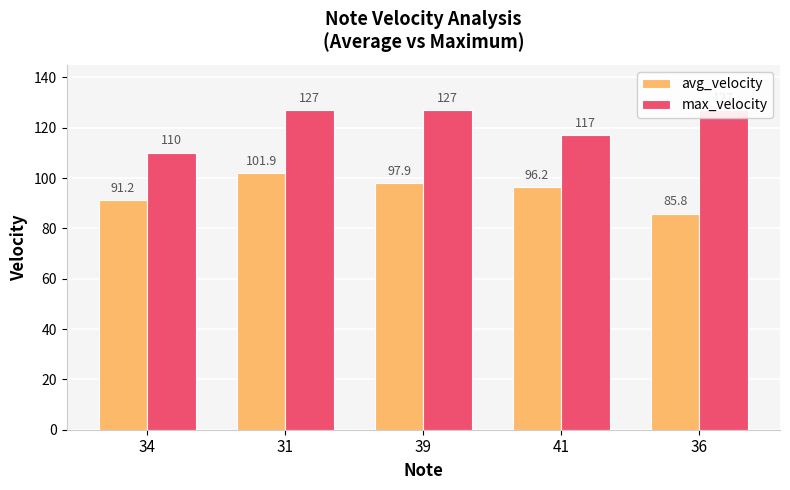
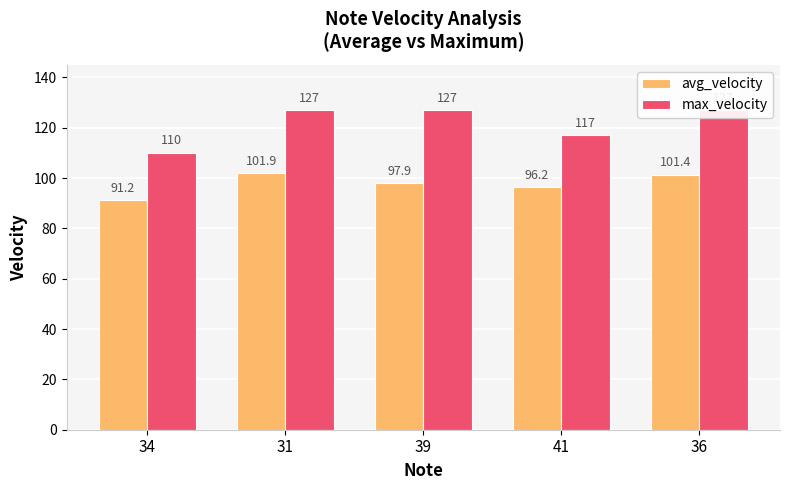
avg_velocity, 36: 85.8 -> 101.4
